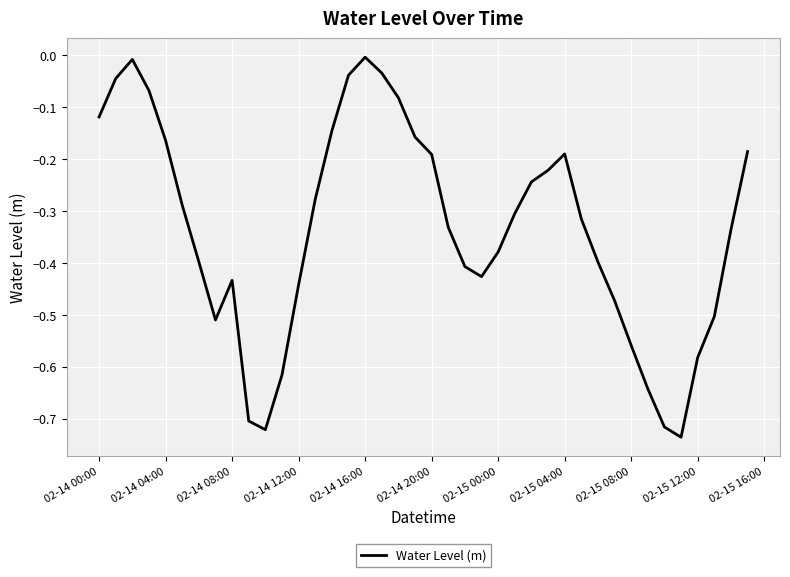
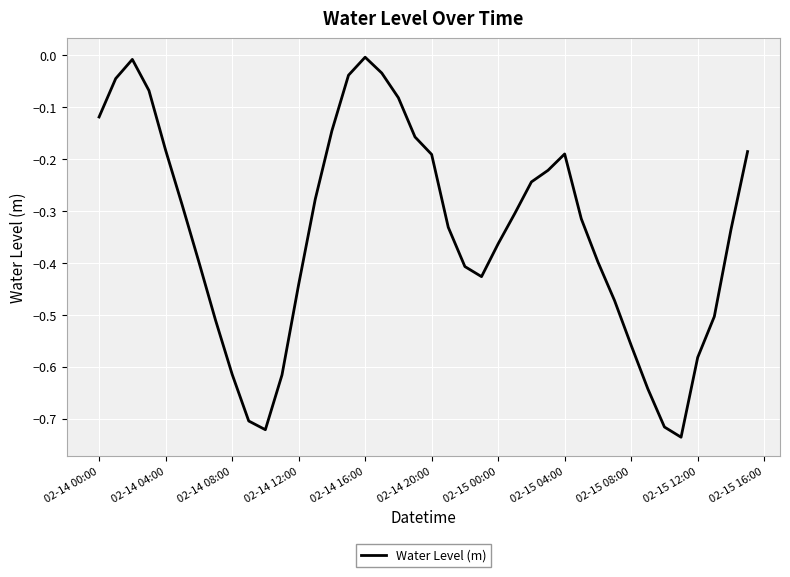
02-14 04:00: -0.16 -> -0.18
02-14 08:00: -0.43 -> -0.61
02-15 00:00: -0.38 -> -0.36
